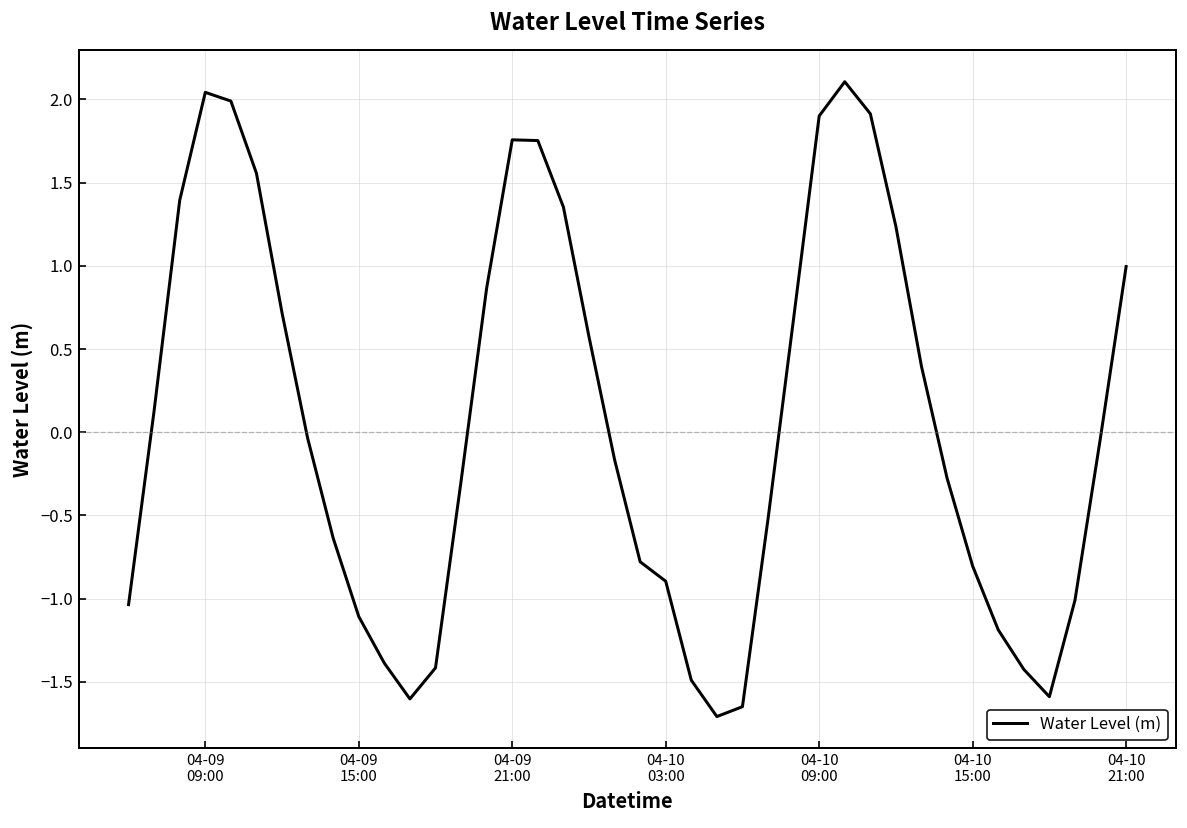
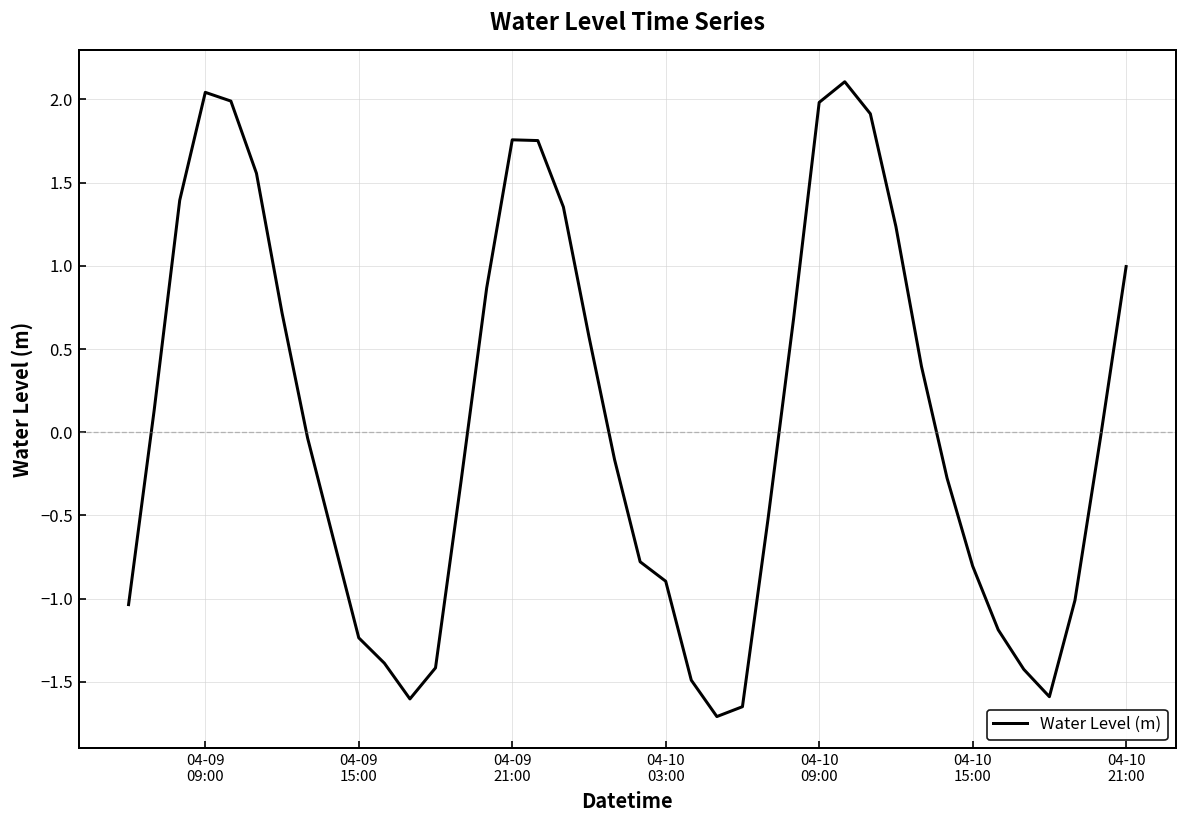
04-09 15:00: -1.11 -> -1.24
04-10 09:00: 1.90 -> 1.98
